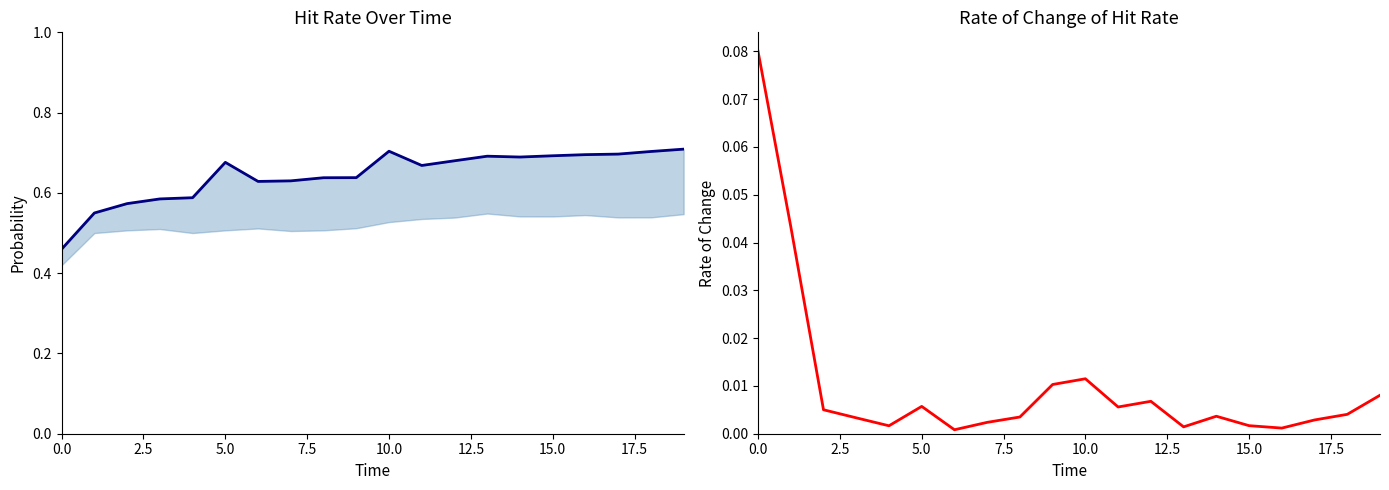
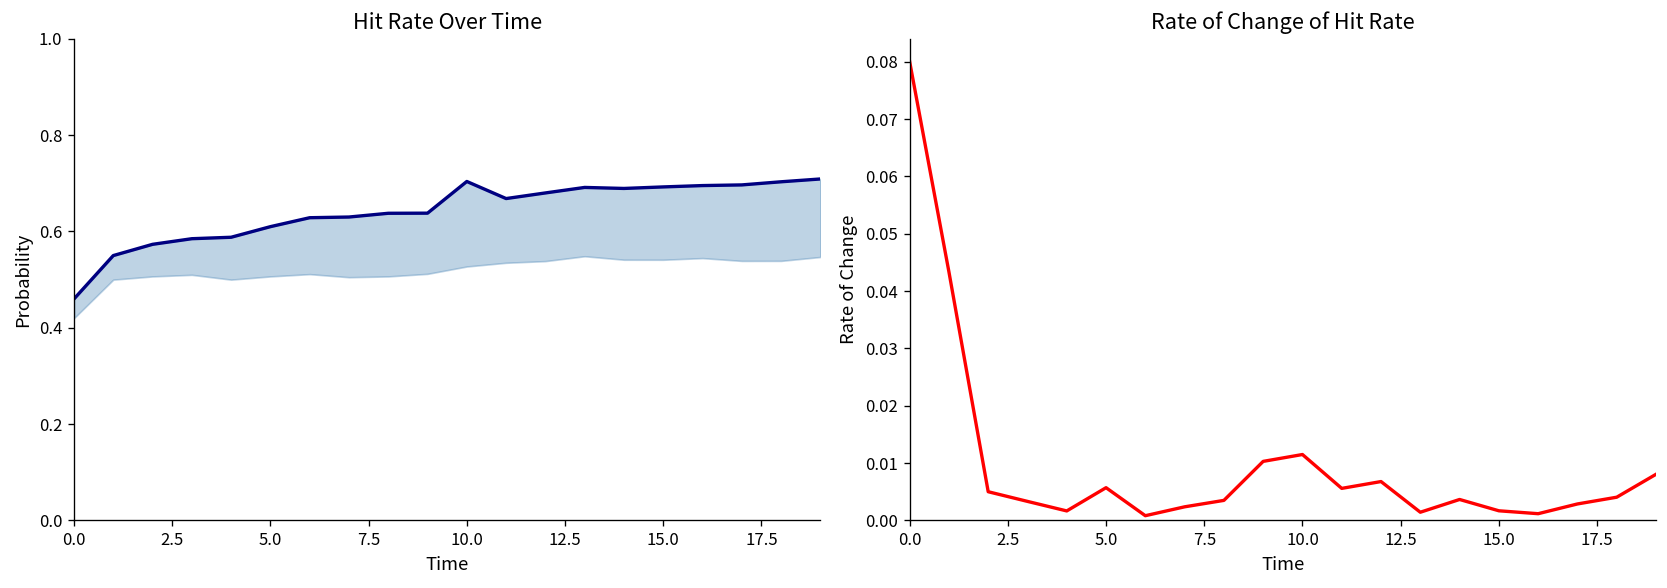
Hit Rate Over Time, 5.0: 0.68 -> 0.61
